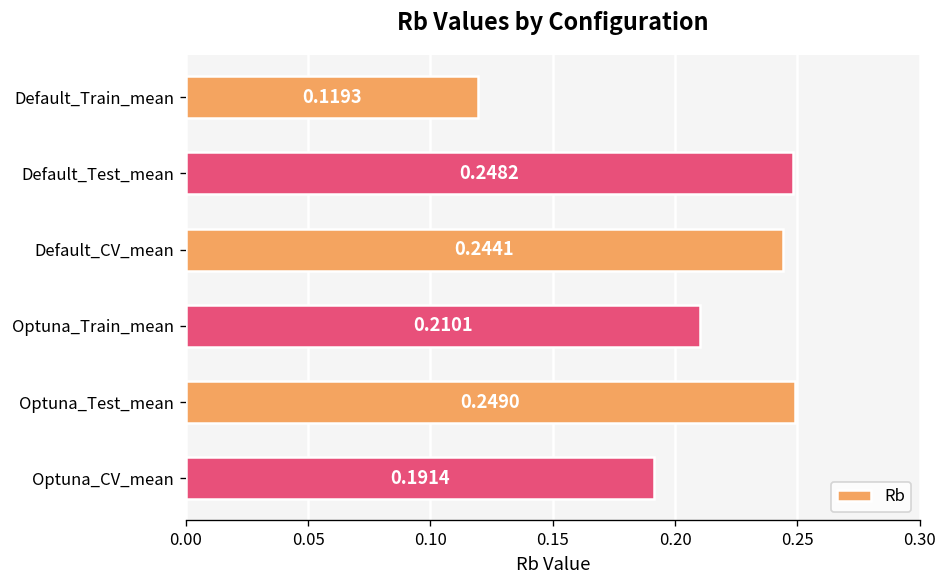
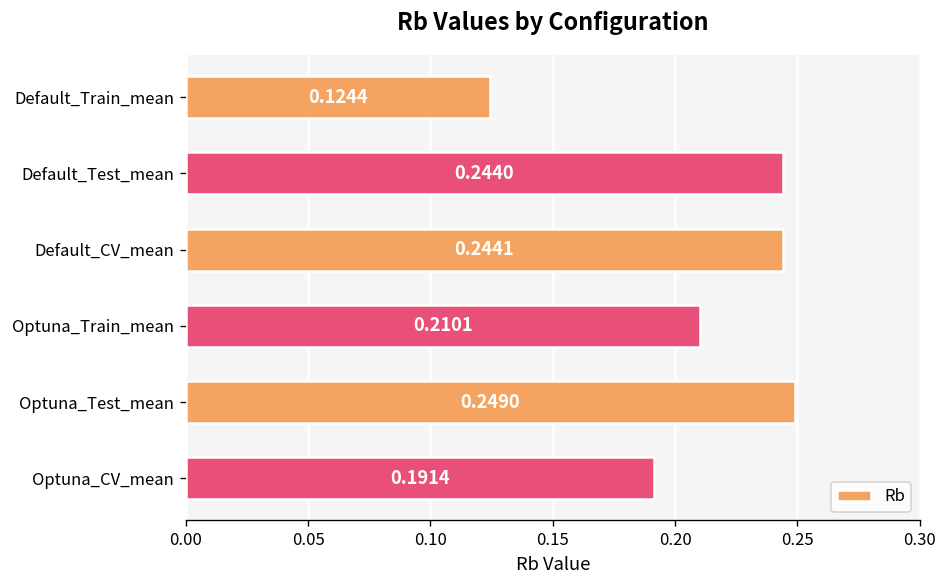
Default_Train_mean: 0.1193 -> 0.1244
Default_Test_mean: 0.2482 -> 0.2440
